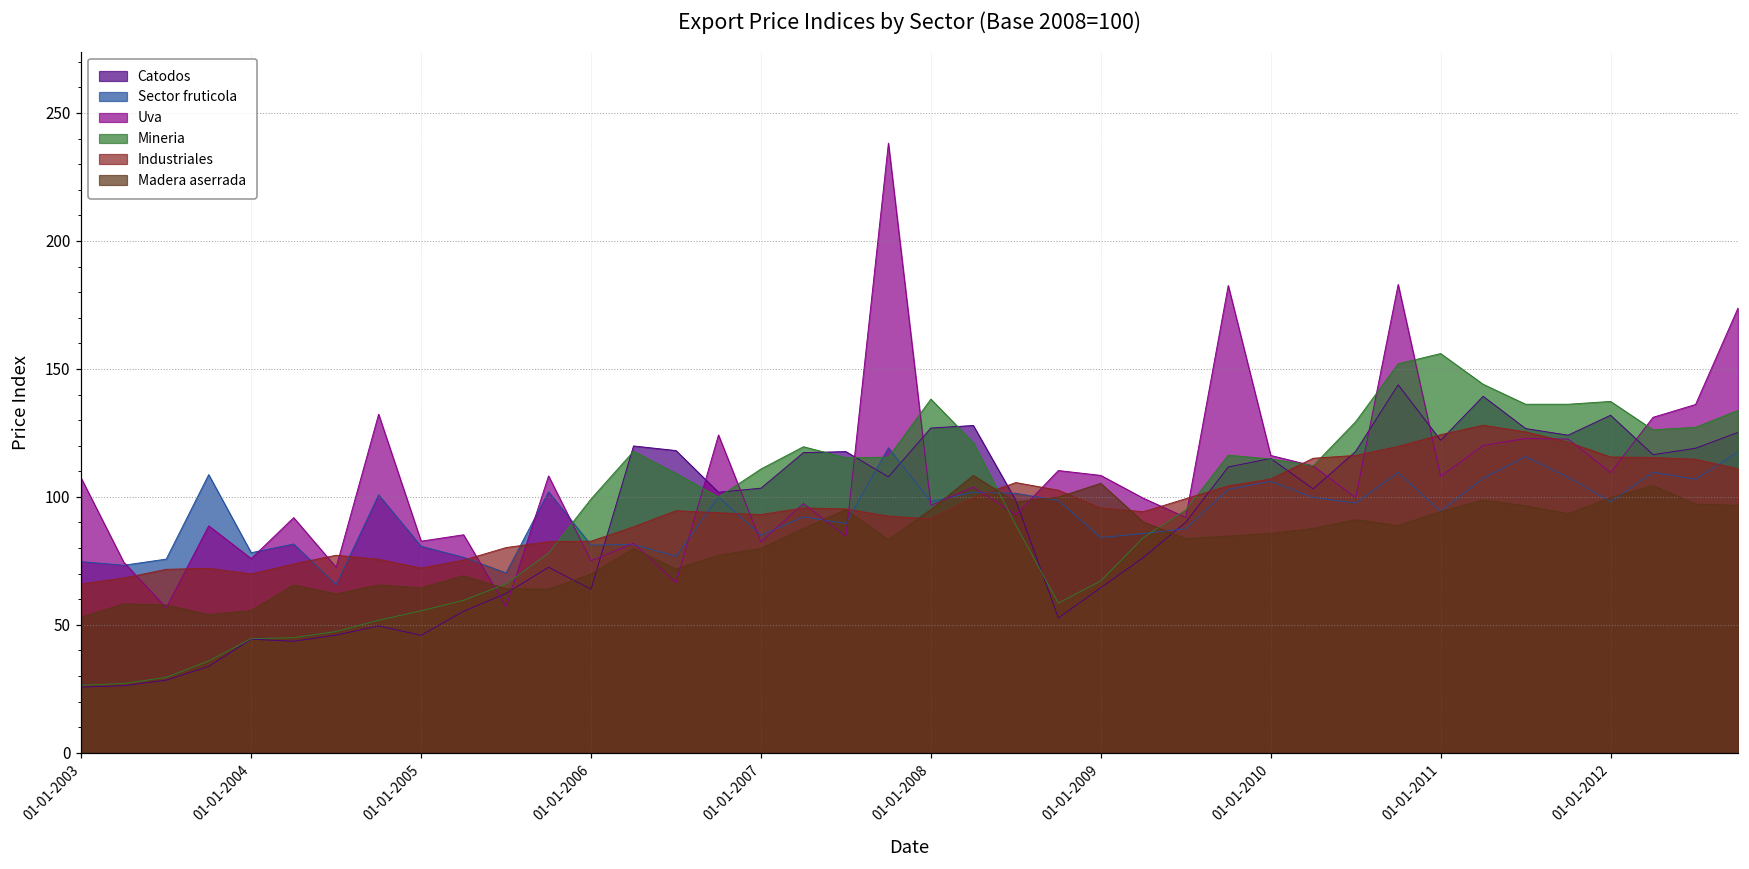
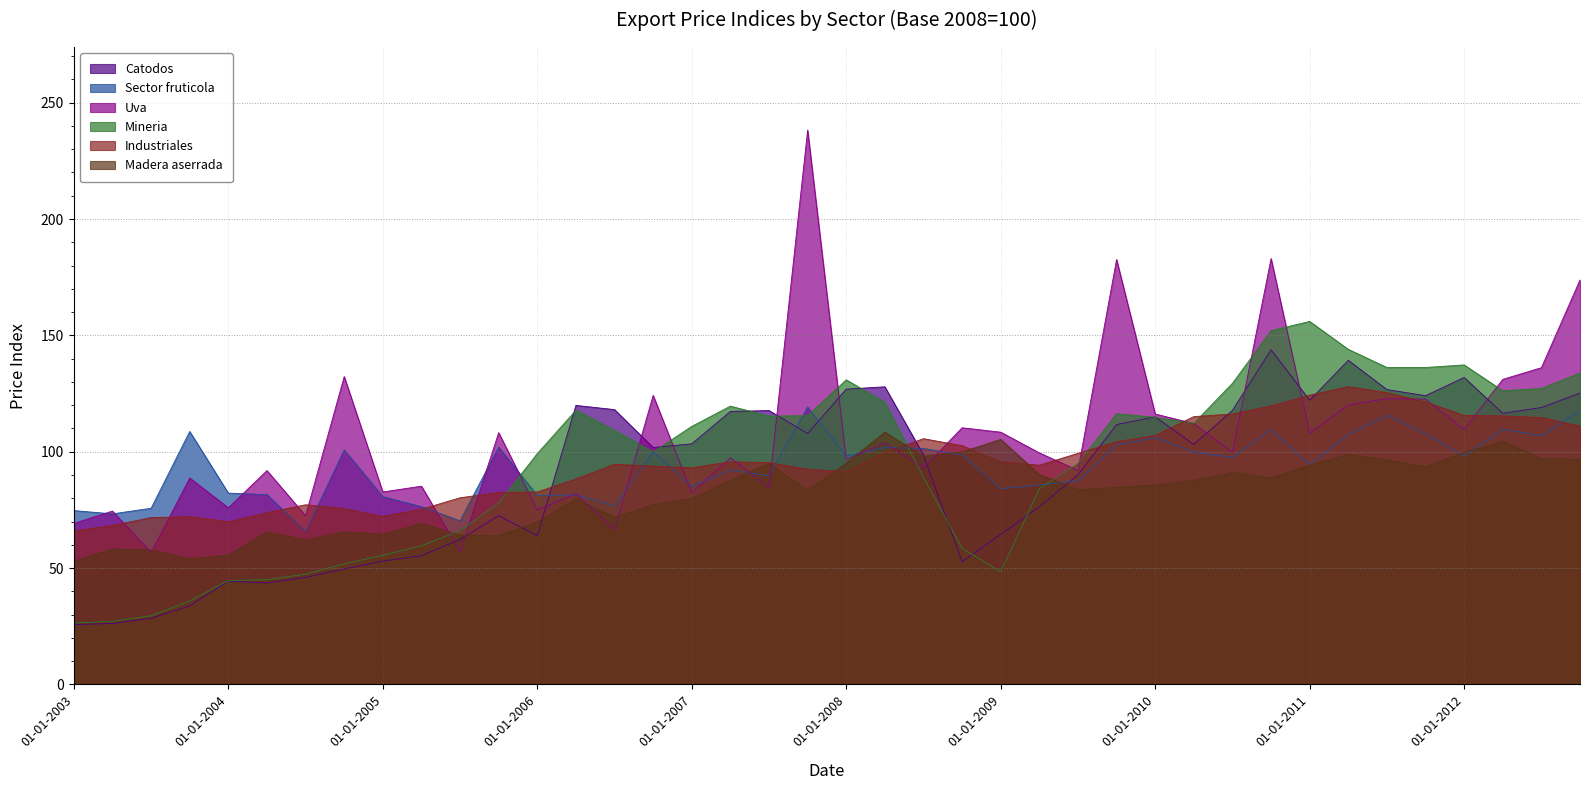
Uva, 01-01-2003: 107 -> 69
Sector fruticola, 01-01-2004: 78 -> 82
Catodos, 01-01-2005: 46 -> 53
Mineria, 01-01-2008: 138 -> 131
Mineria, 01-01-2009: 67 -> 48
